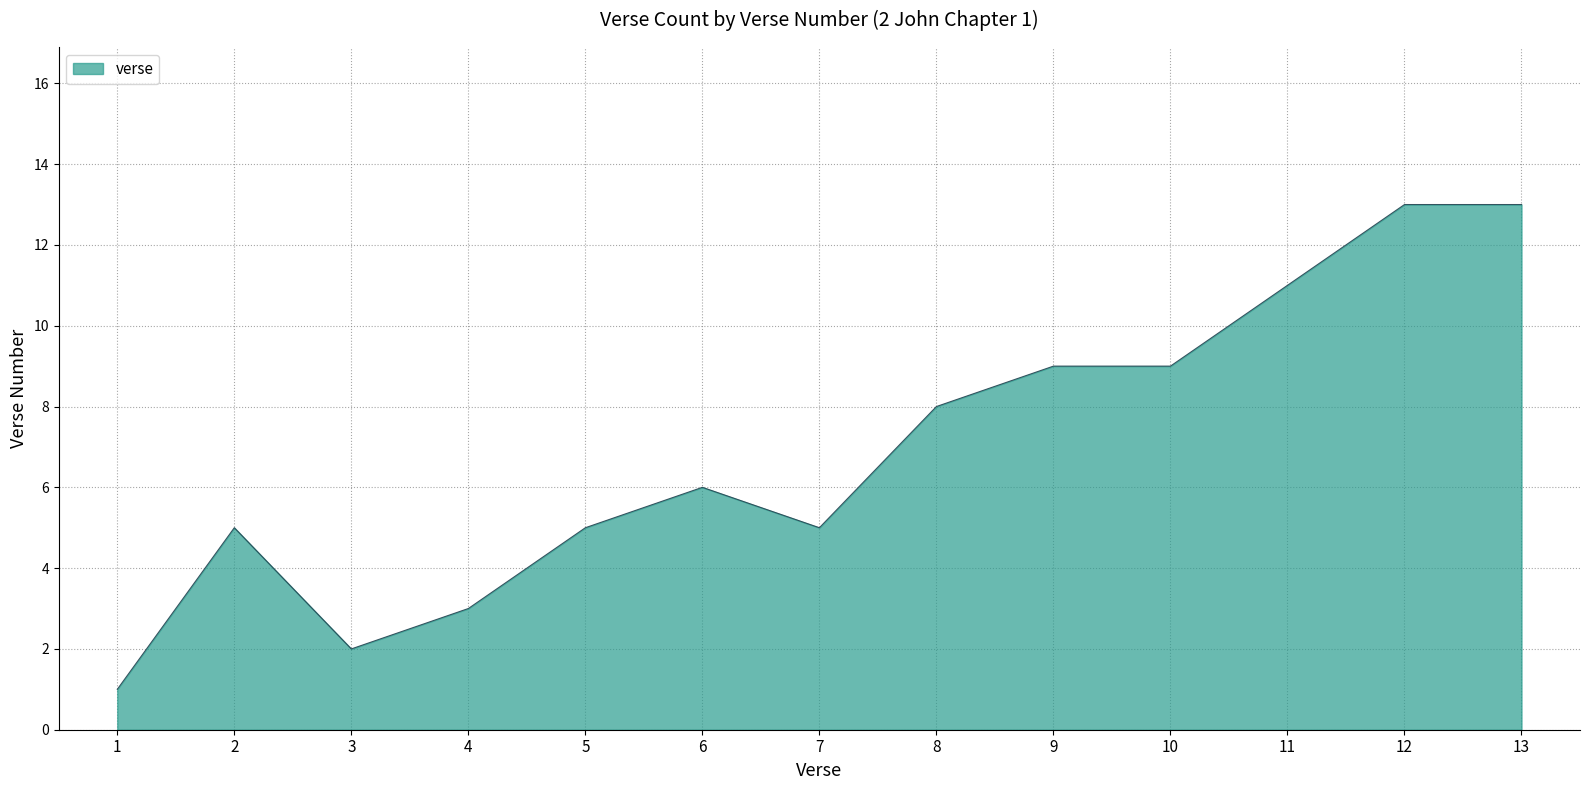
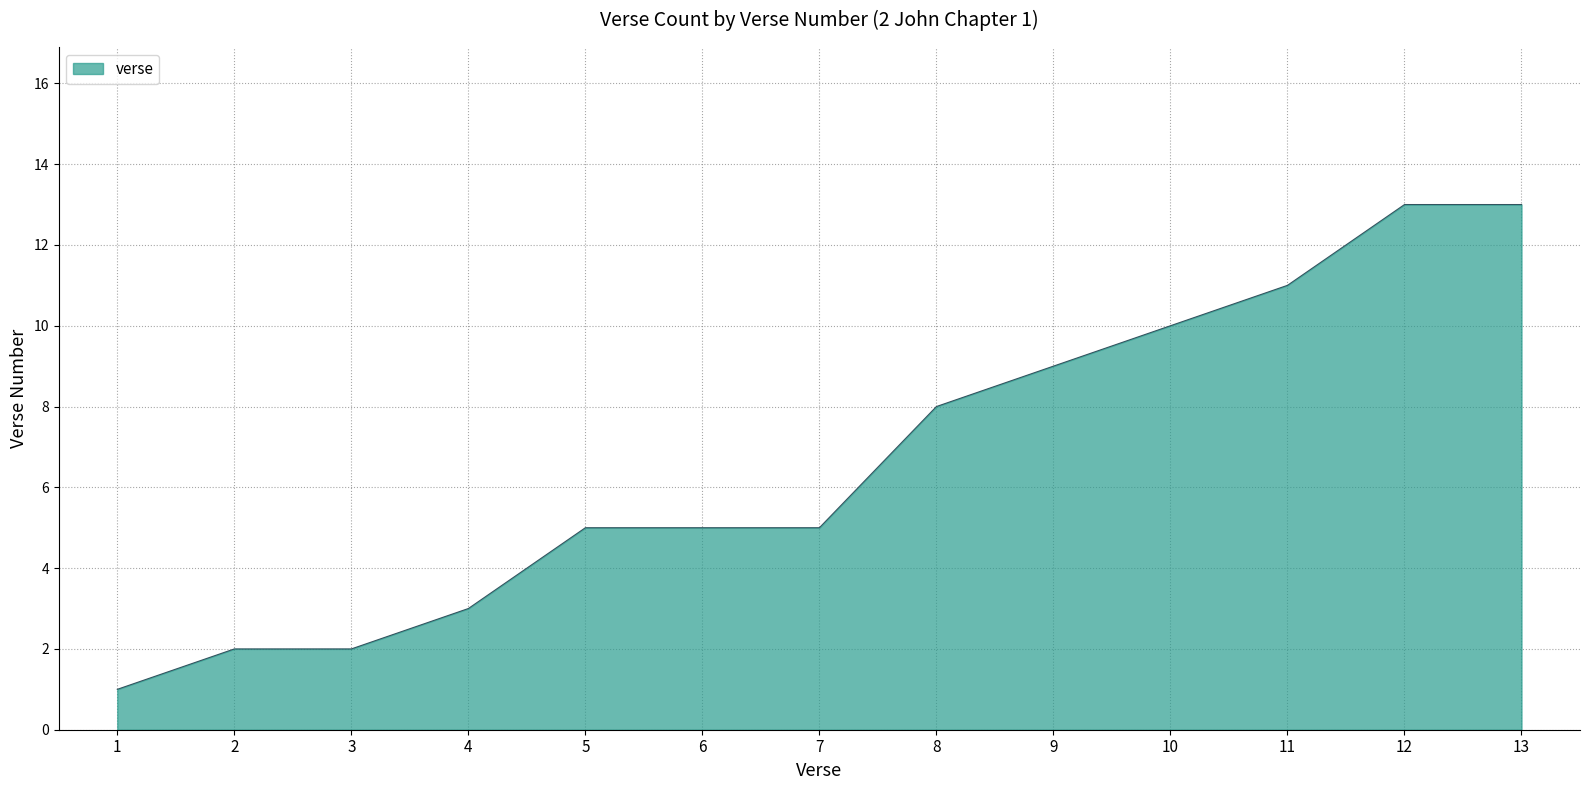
2: 5 -> 2
6: 6 -> 5
10: 9 -> 10
